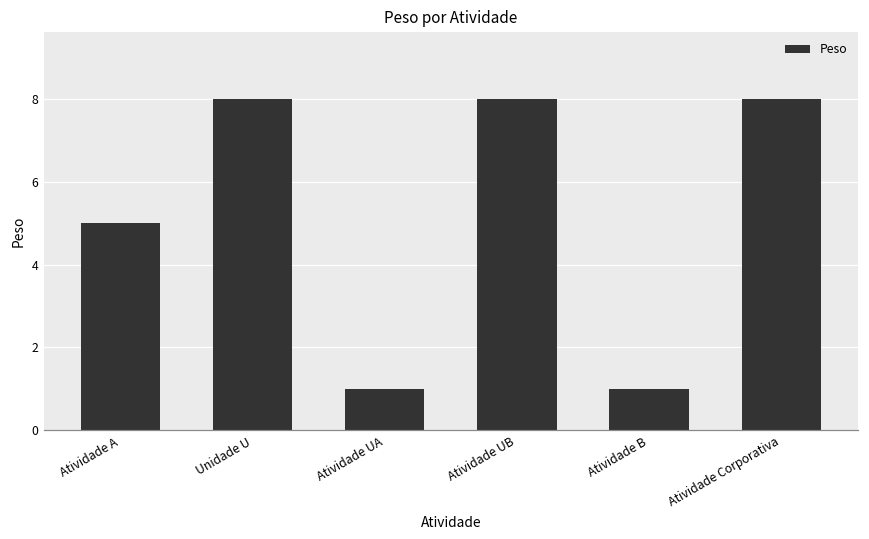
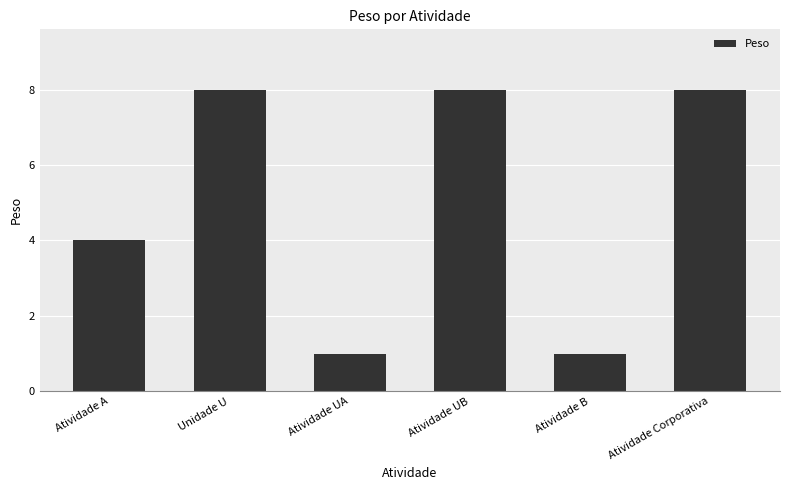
Atividade A: 5 -> 4
